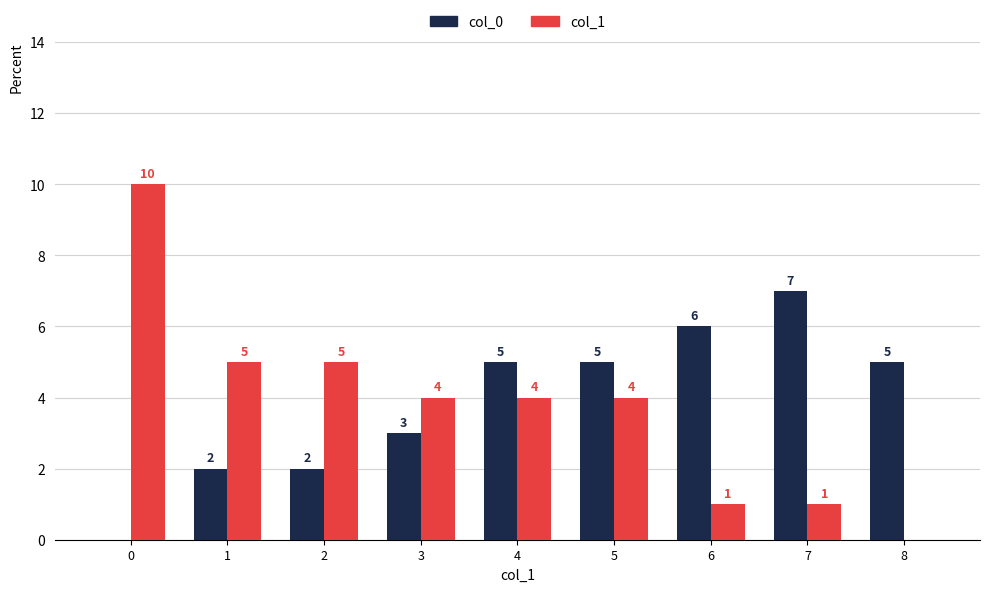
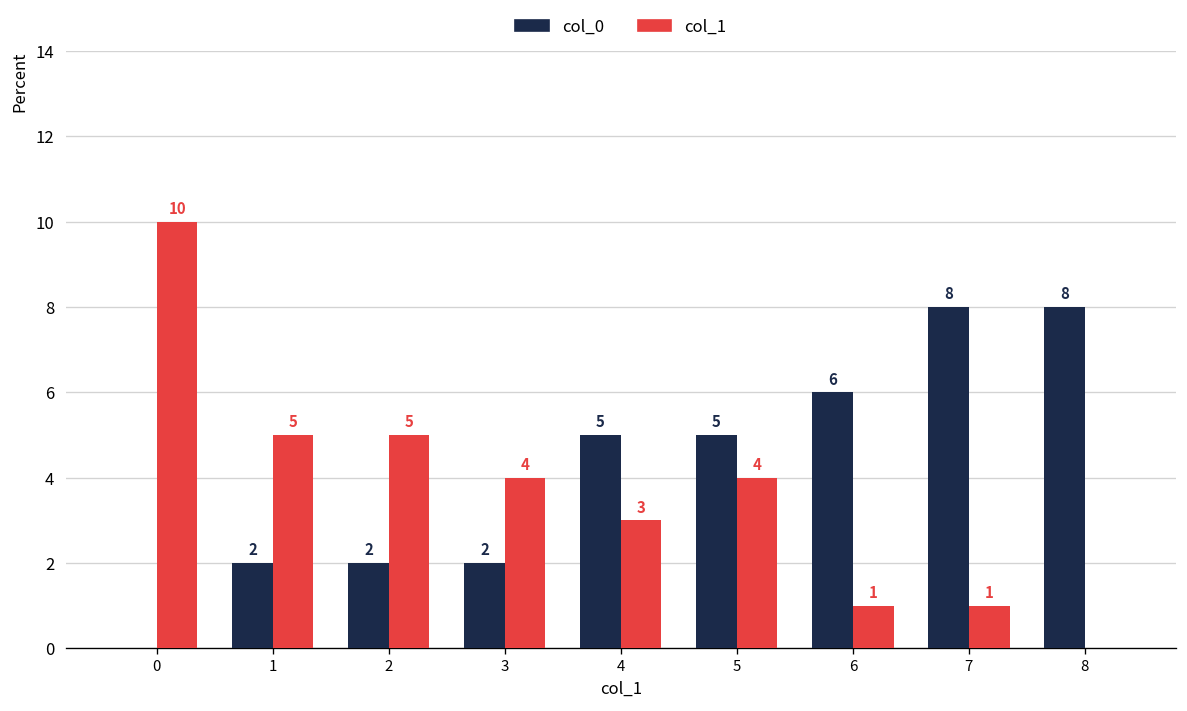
col_0, 3: 3 -> 2
col_1, 4: 4 -> 3
col_0, 7: 7 -> 8
col_0, 8: 5 -> 8
